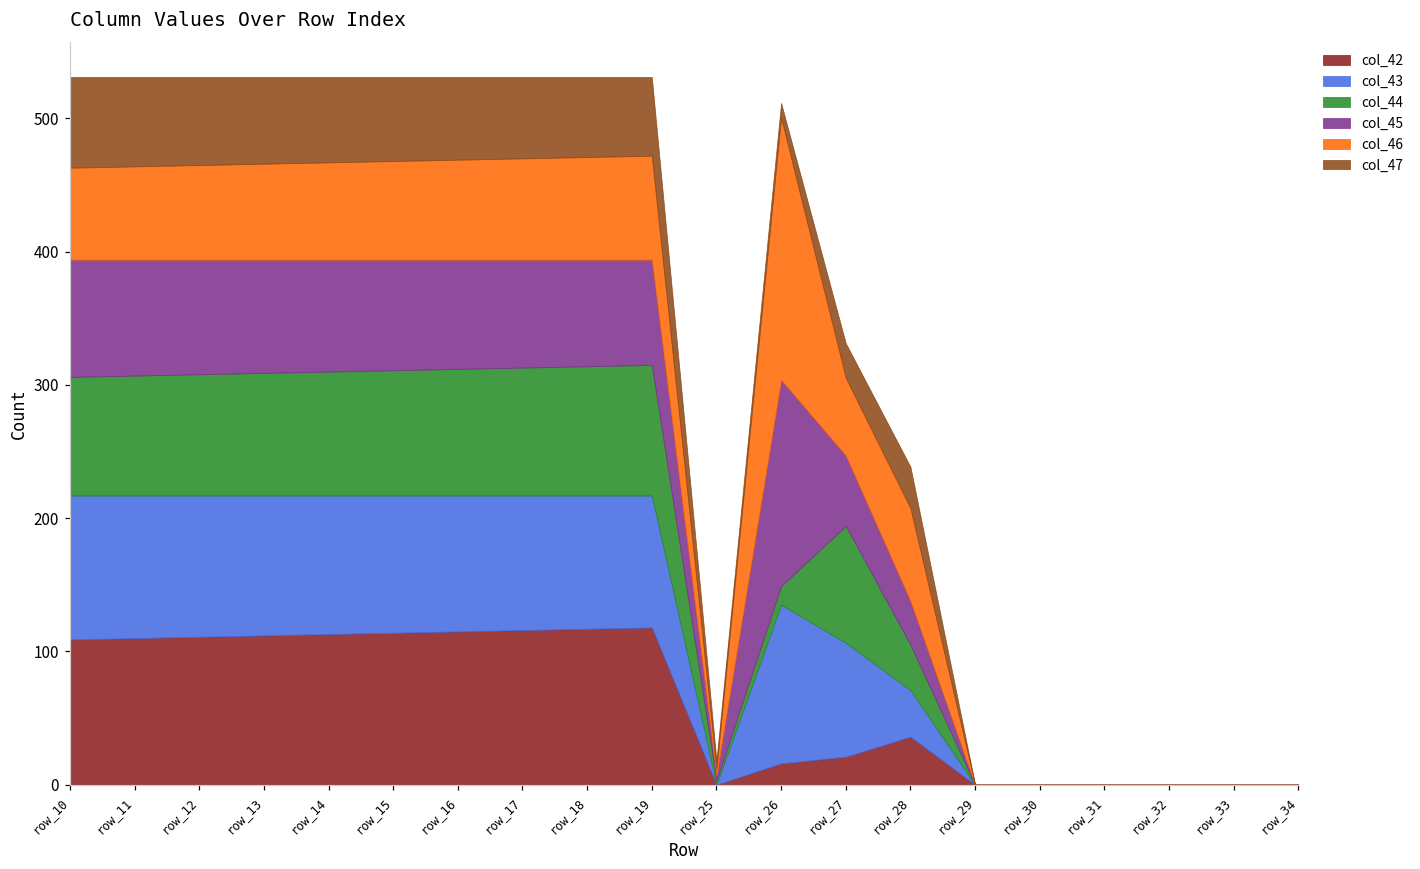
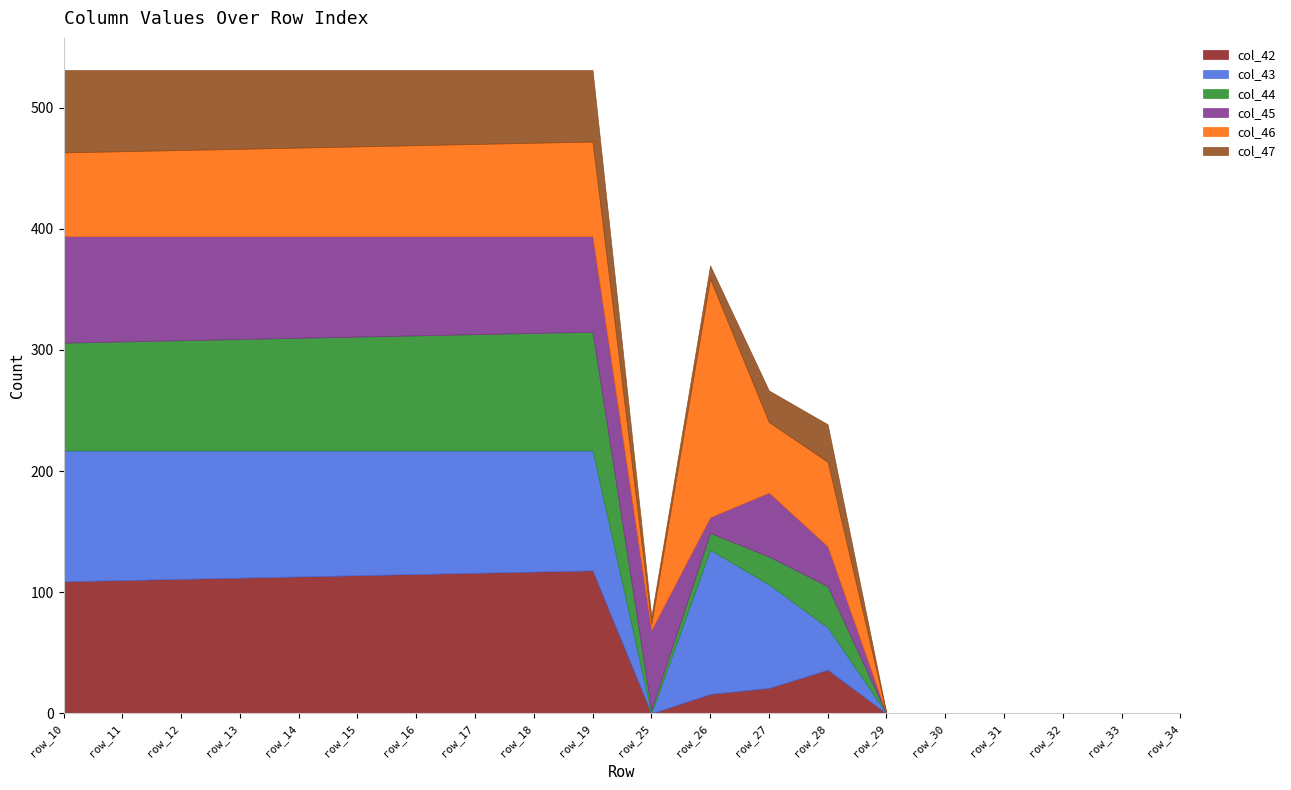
col_45, row_25: 4 -> 66
col_45, row_26: 155 -> 13
col_44, row_27: 88 -> 23
